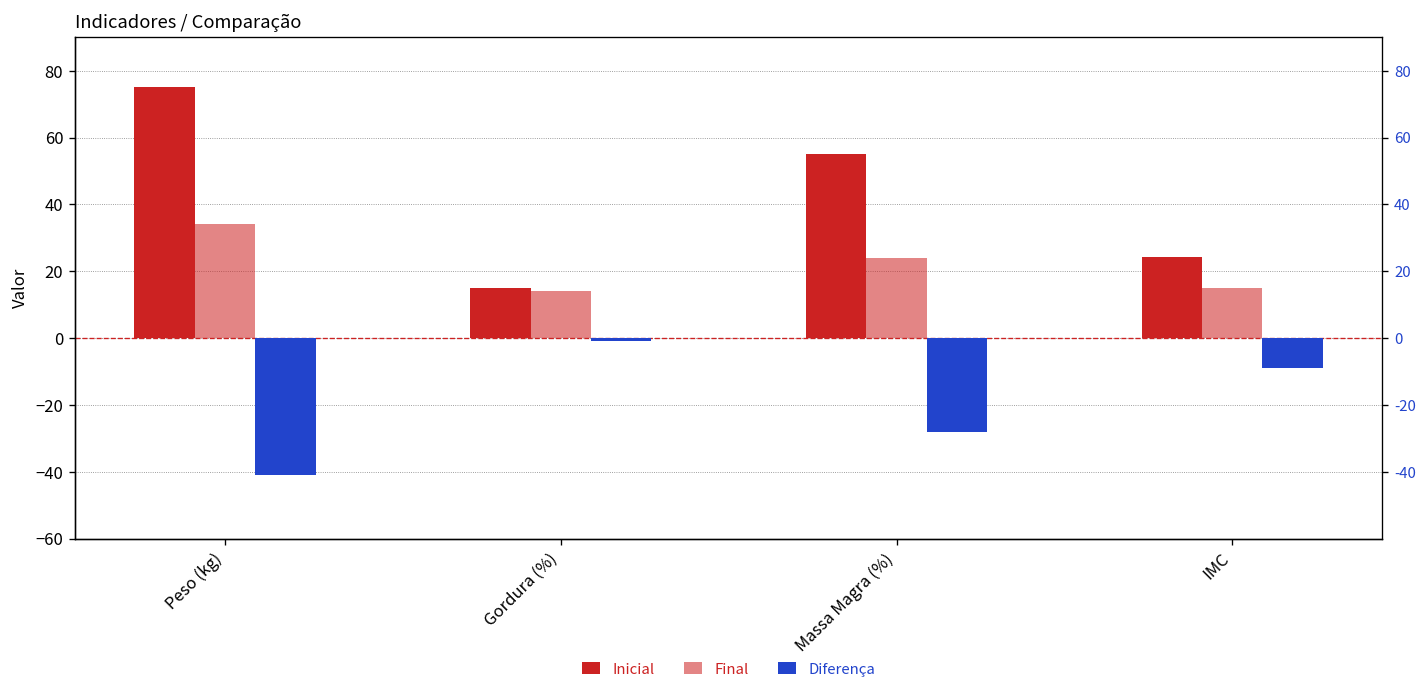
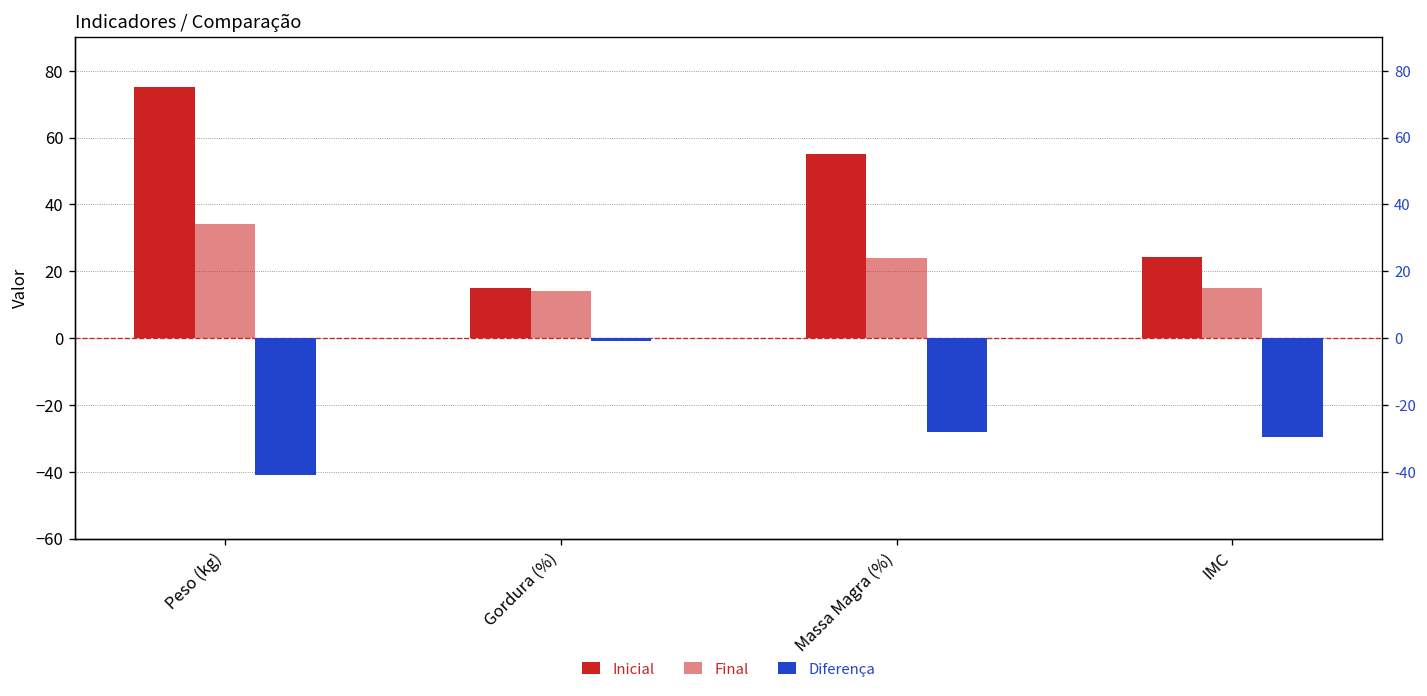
Diferença, IMC: -9 -> -29
